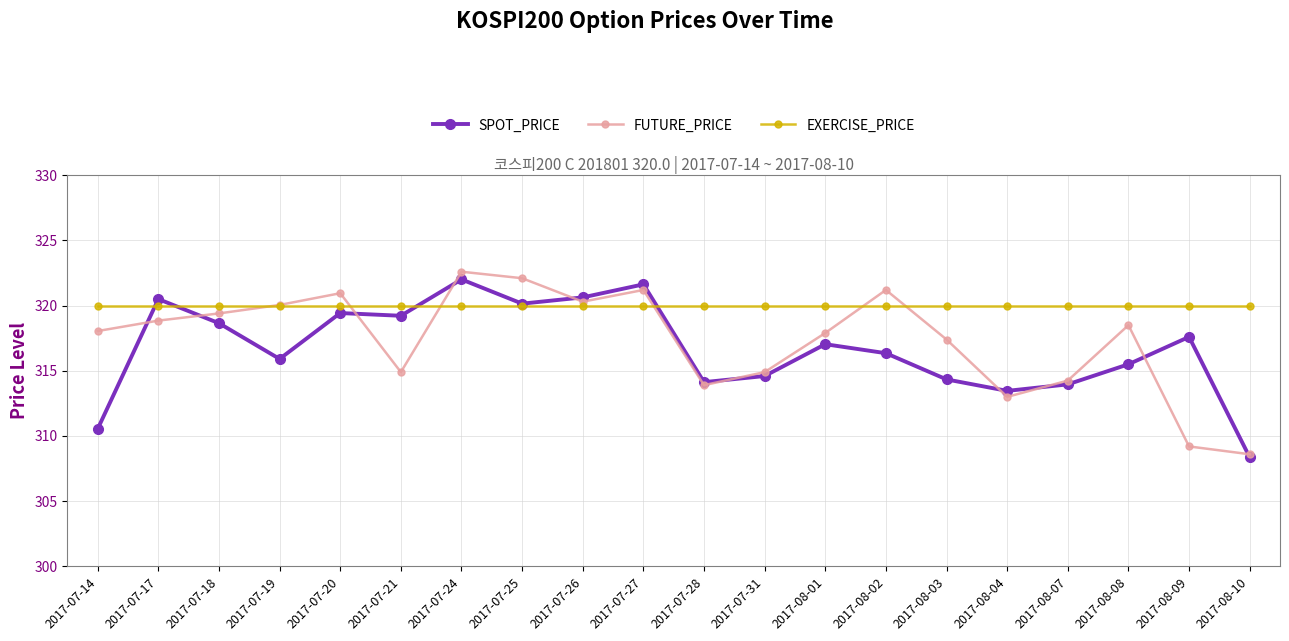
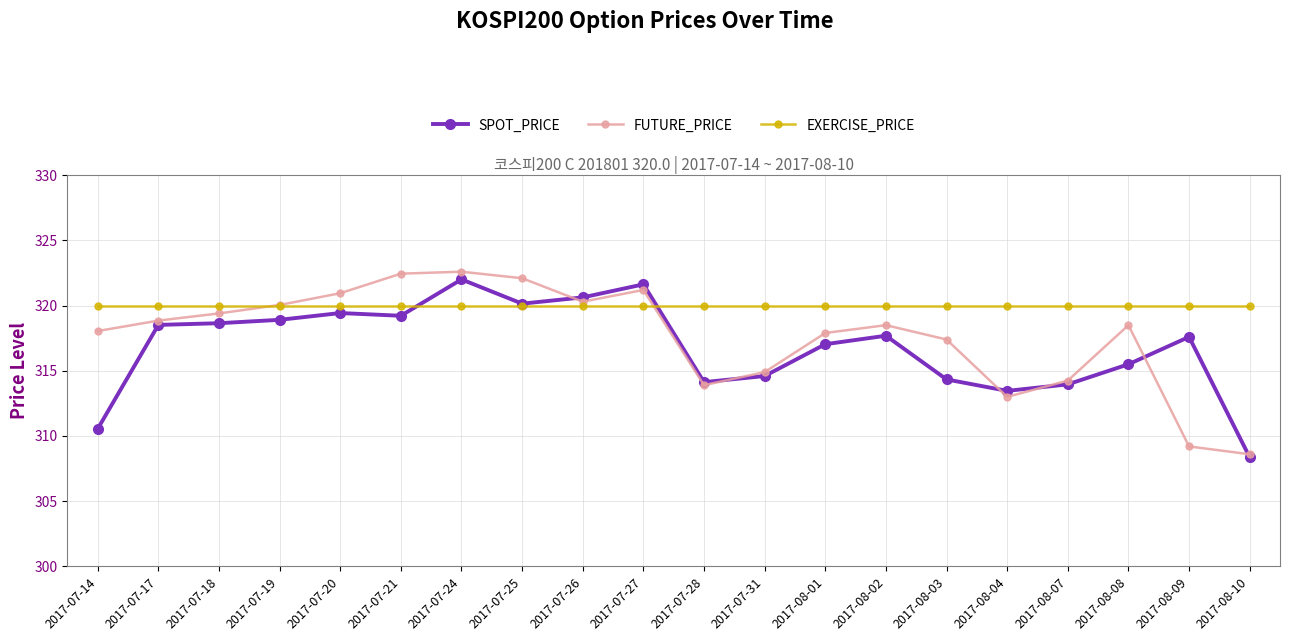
SPOT_PRICE, 2017-07-17: 320.5 -> 318.5
SPOT_PRICE, 2017-07-19: 315.9 -> 318.9
FUTURE_PRICE, 2017-07-21: 314.9 -> 322.5
SPOT_PRICE, 2017-08-02: 316.4 -> 317.7
FUTURE_PRICE, 2017-08-02: 321.2 -> 318.5
